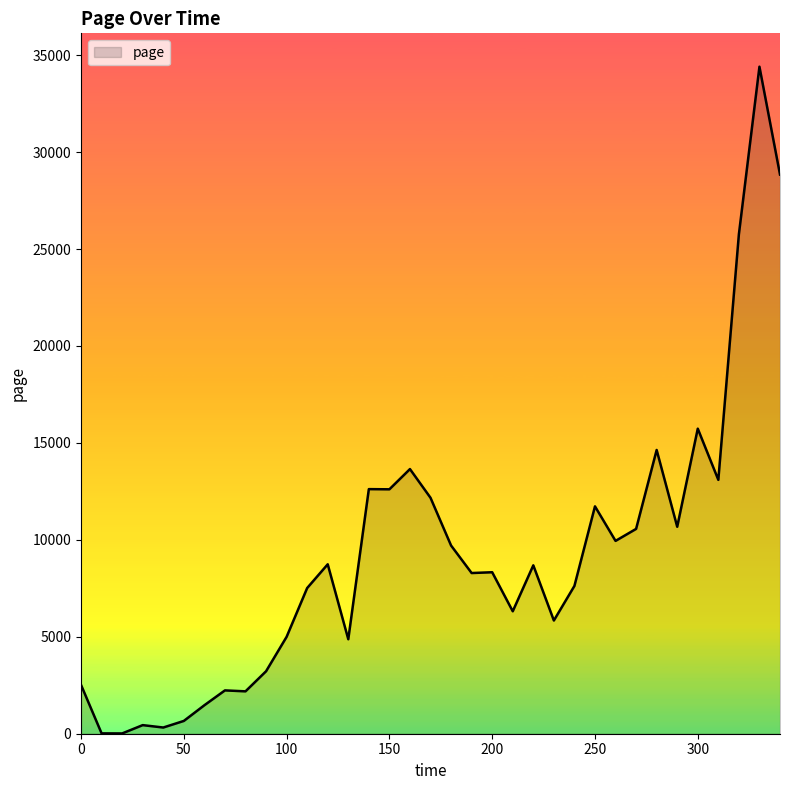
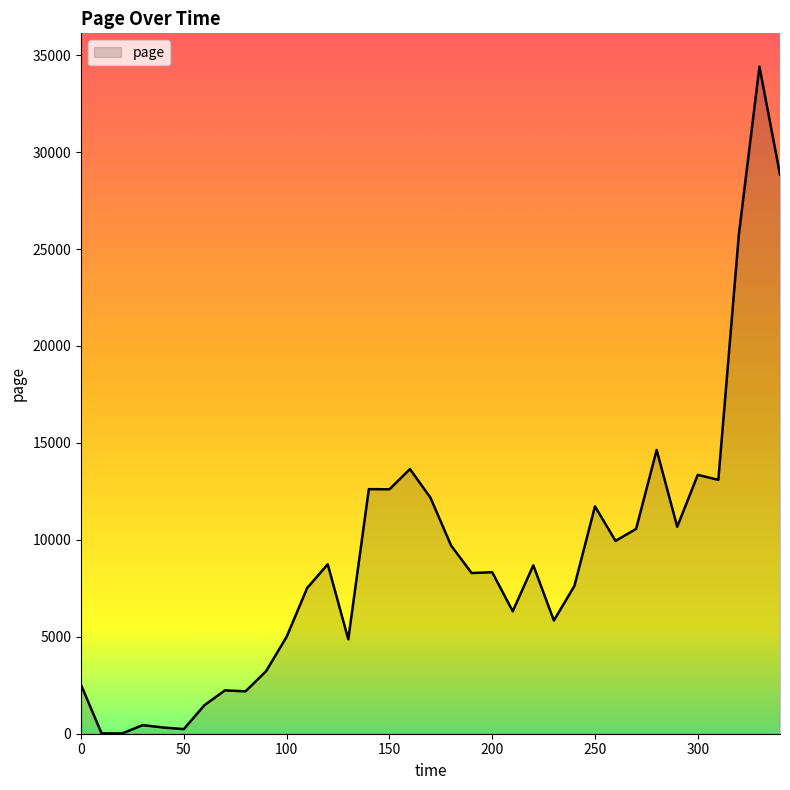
50: 700 -> 200
300: 15700 -> 13400
